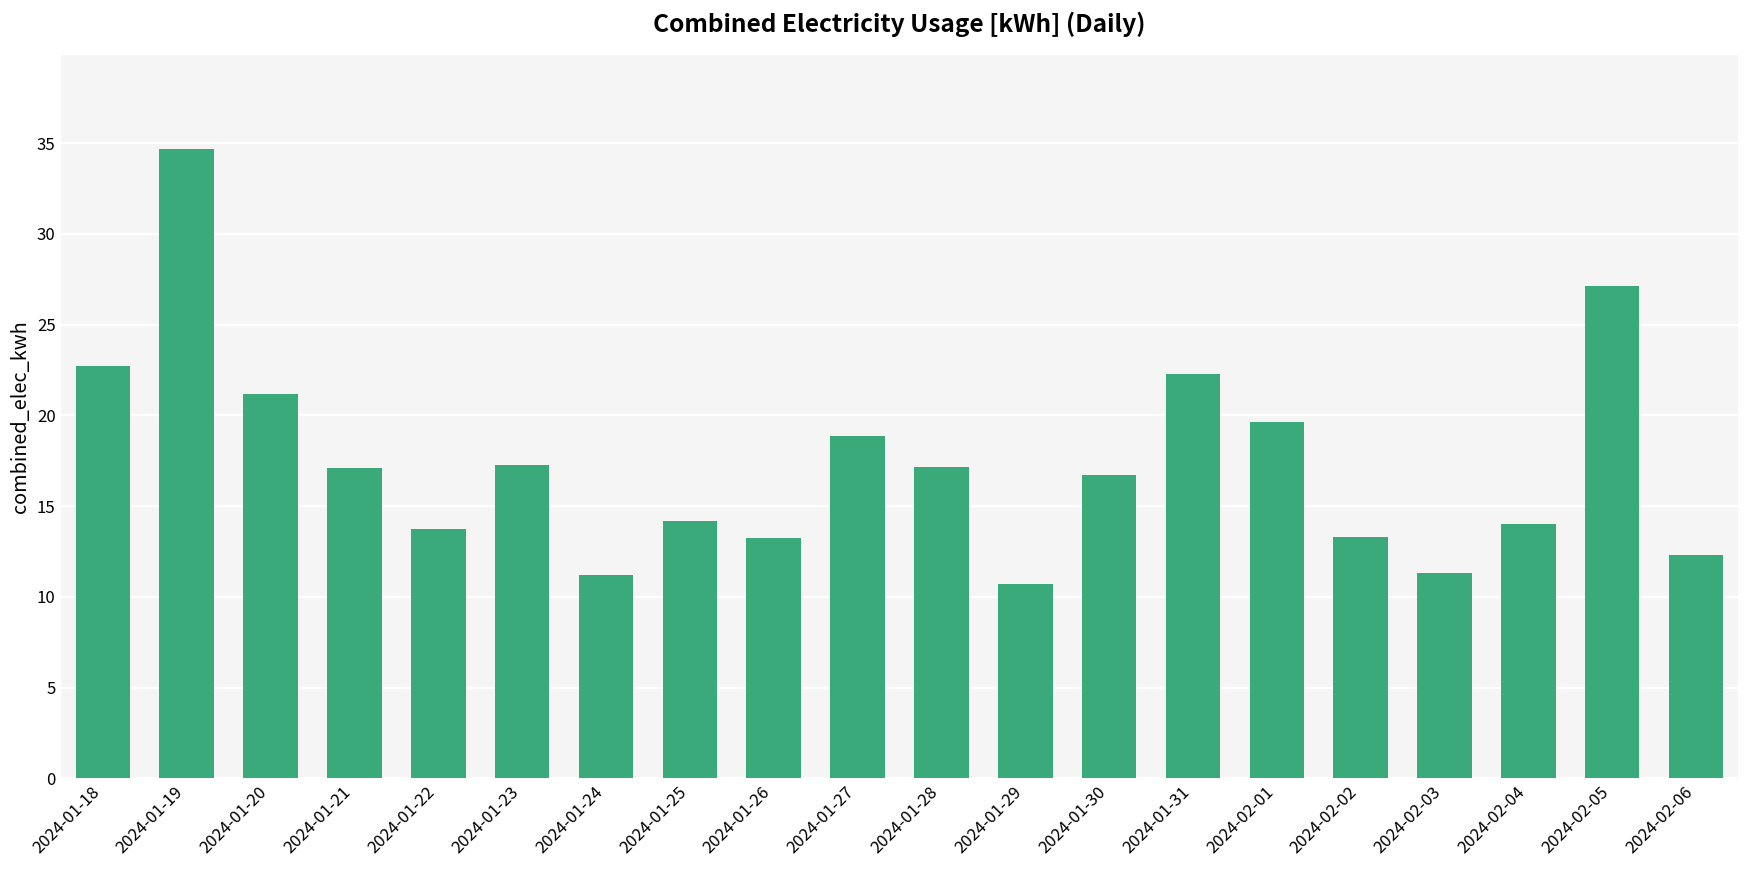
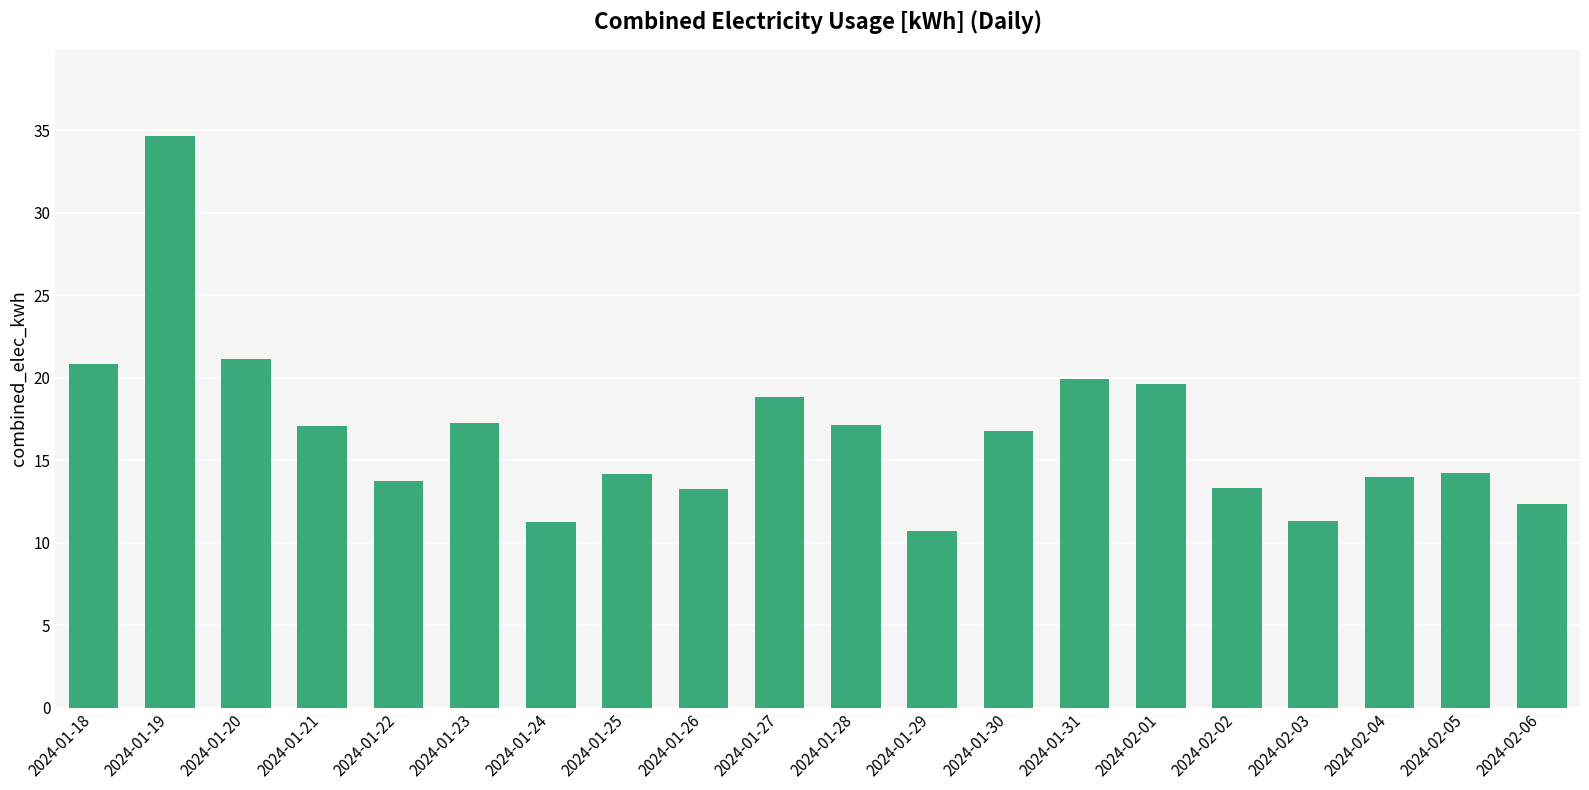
2024-01-18: 22.7 -> 20.8
2024-01-31: 22.3 -> 19.9
2024-02-05: 27.1 -> 14.2
